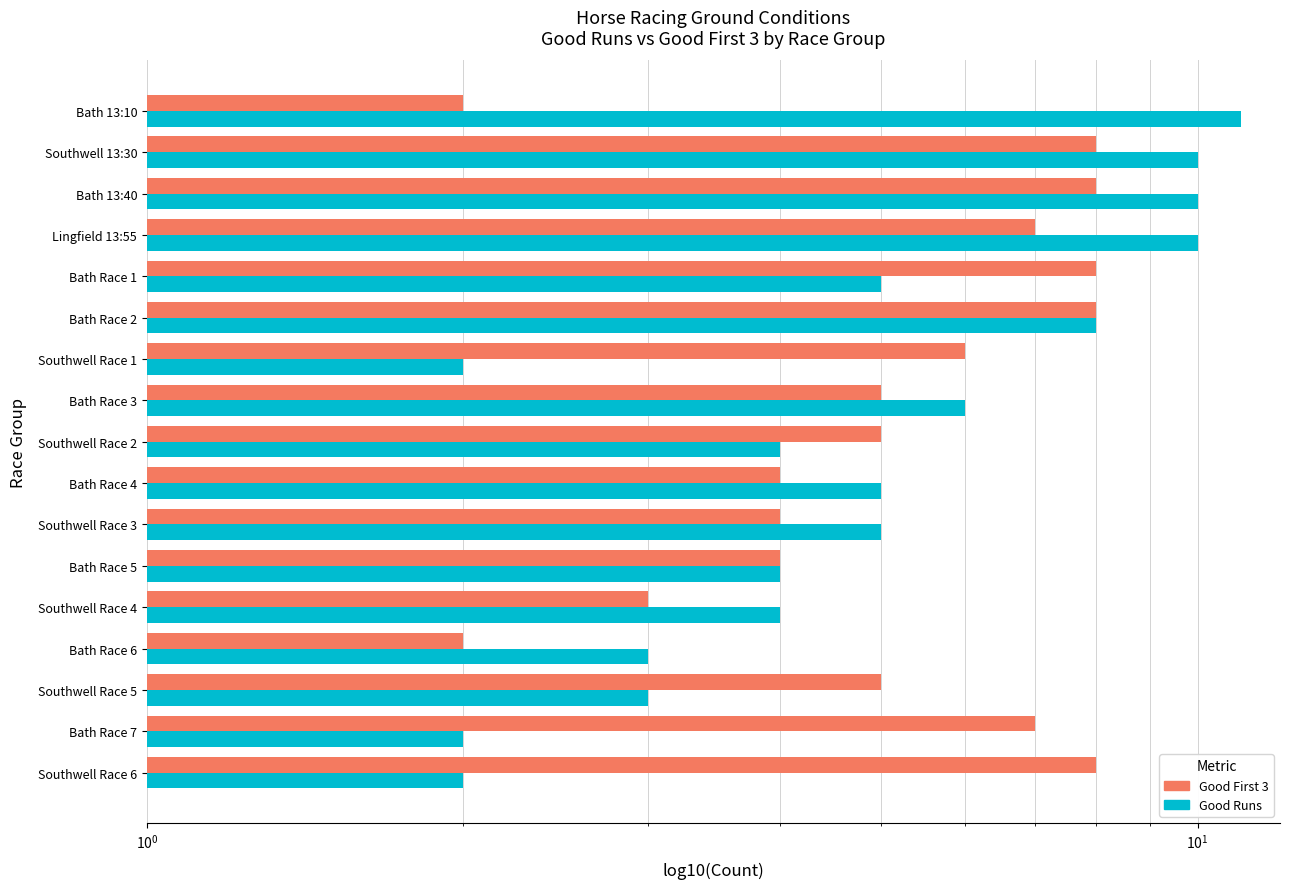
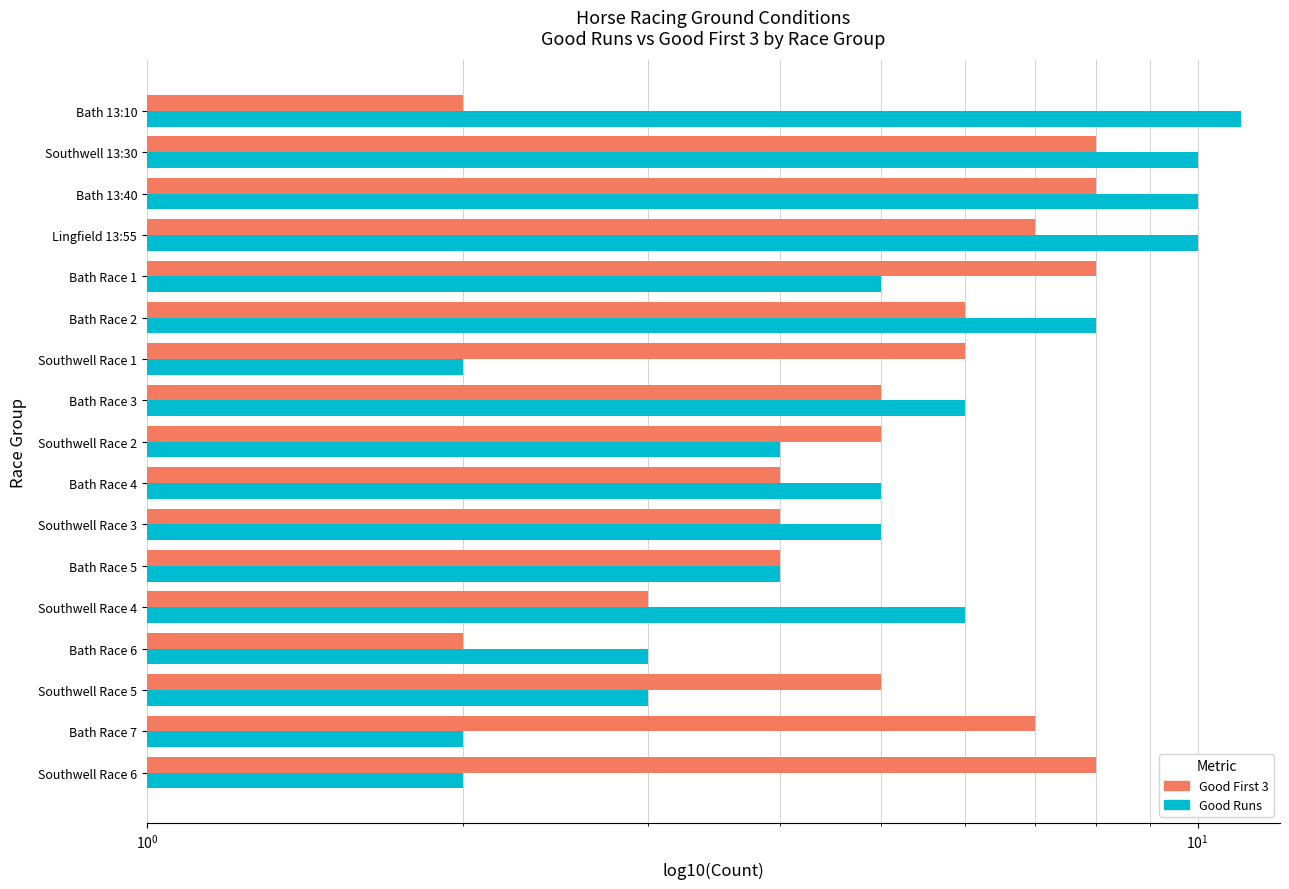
Good First 3, Bath Race 2: 8 -> 6
Good Runs, Southwell Race 4: 4 -> 6
